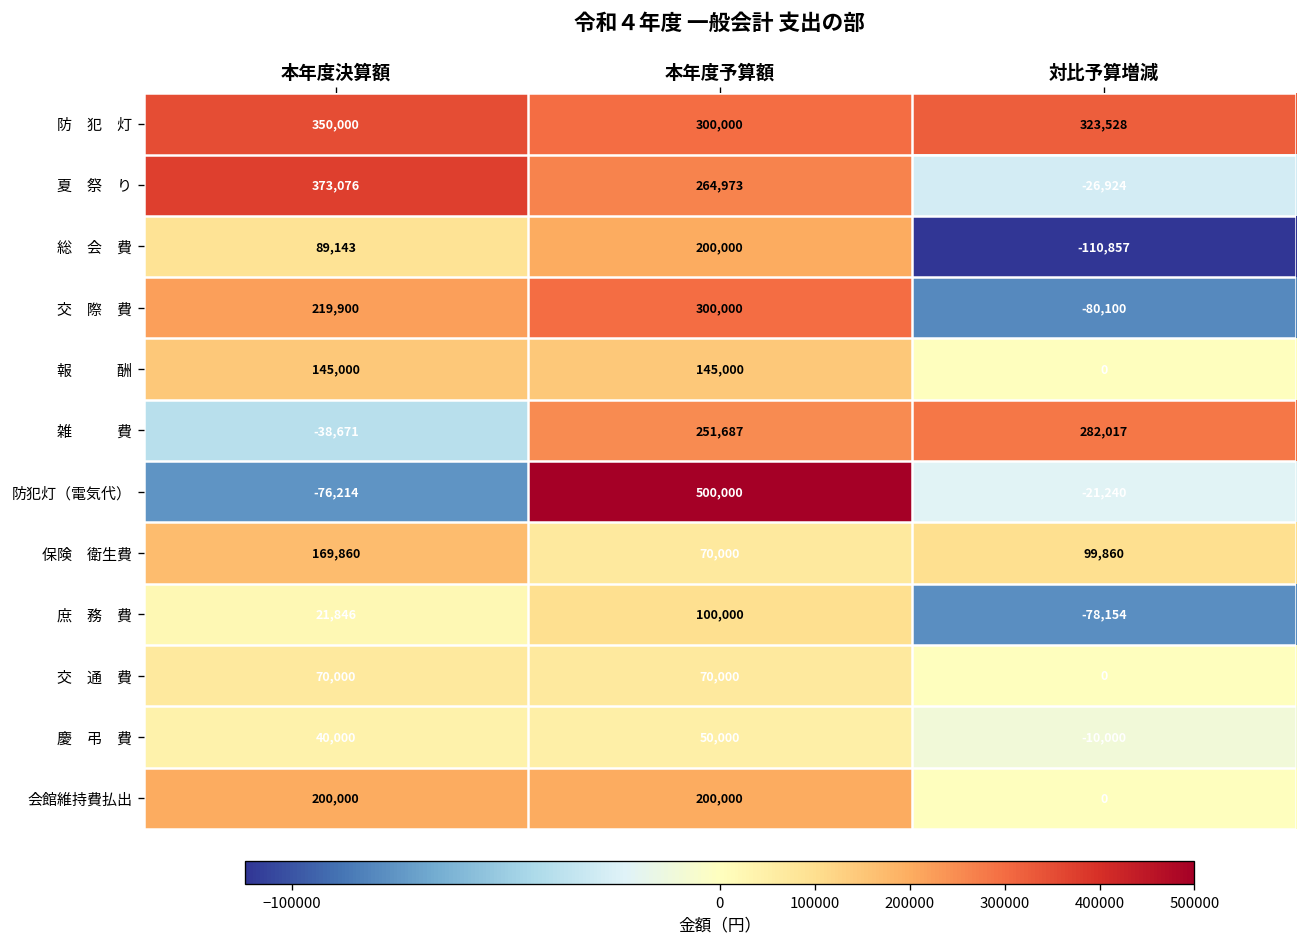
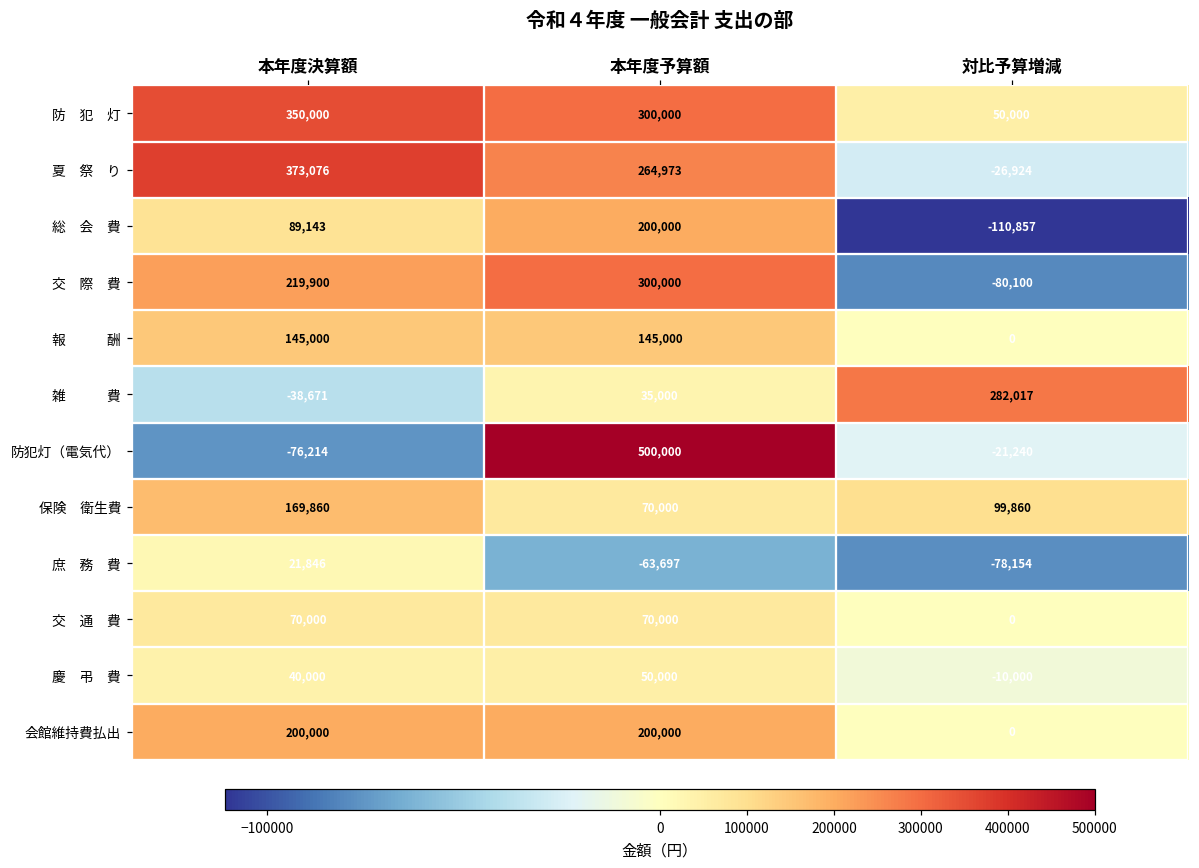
防 犯 灯, 対比予算増減: 323,528 -> 50,000
雑 費, 本年度予算額: 251,687 -> 35,000
庶 務 費, 本年度予算額: 100,000 -> -63,697
